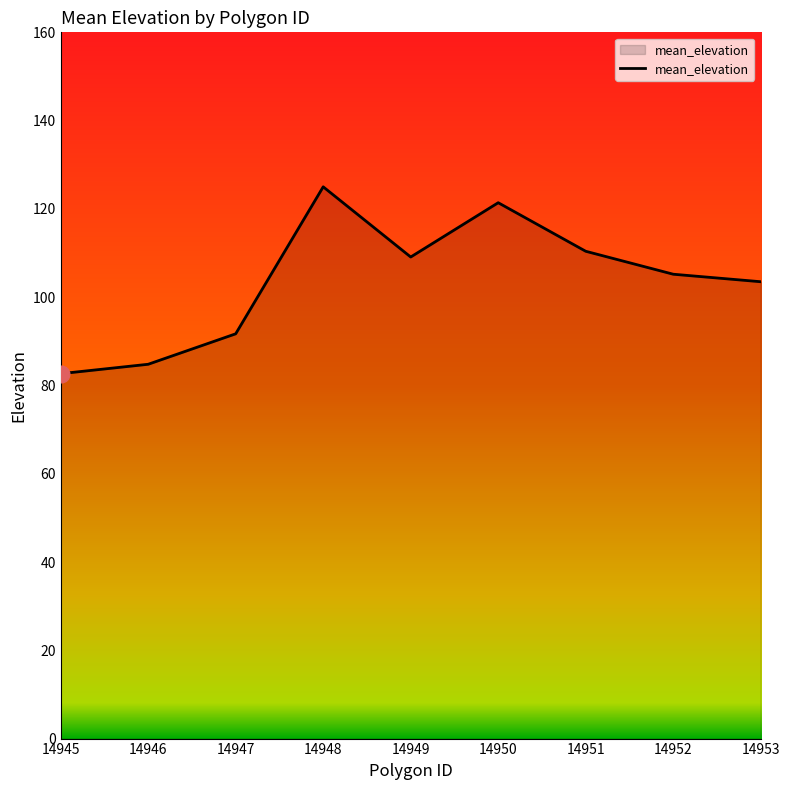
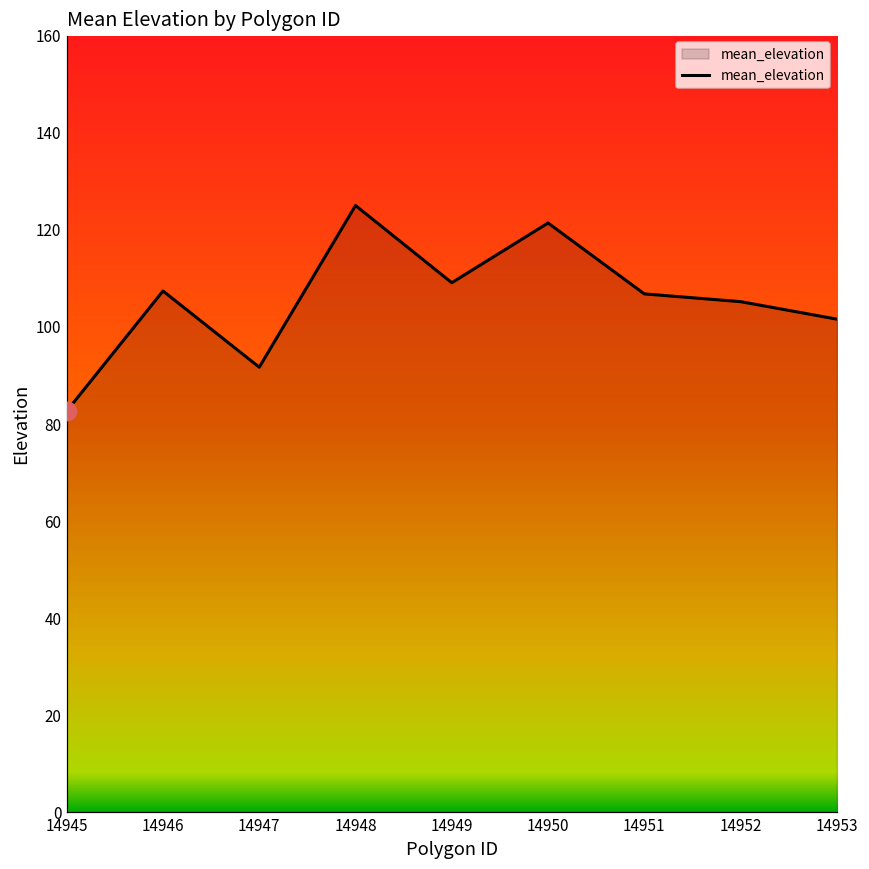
mean_elevation, 14946: 85 -> 107
mean_elevation, 14951: 110 -> 107
mean_elevation, 14953: 104 -> 102
